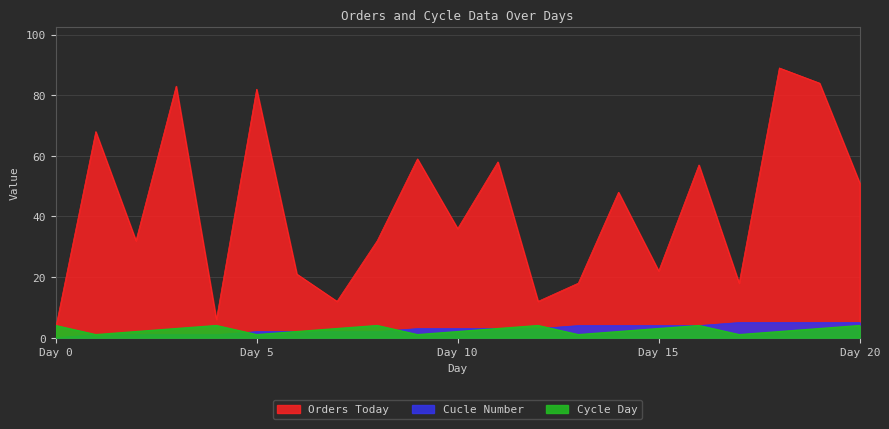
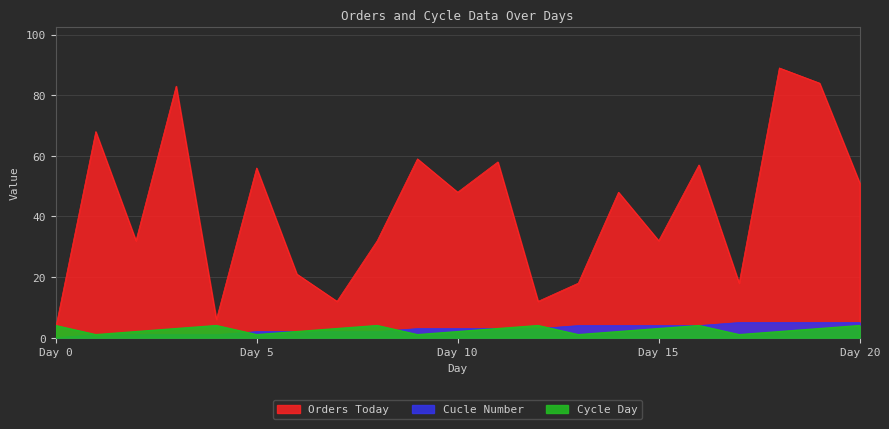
Orders Today, Day 5: 82 -> 56
Orders Today, Day 10: 36 -> 48
Orders Today, Day 15: 22 -> 32
